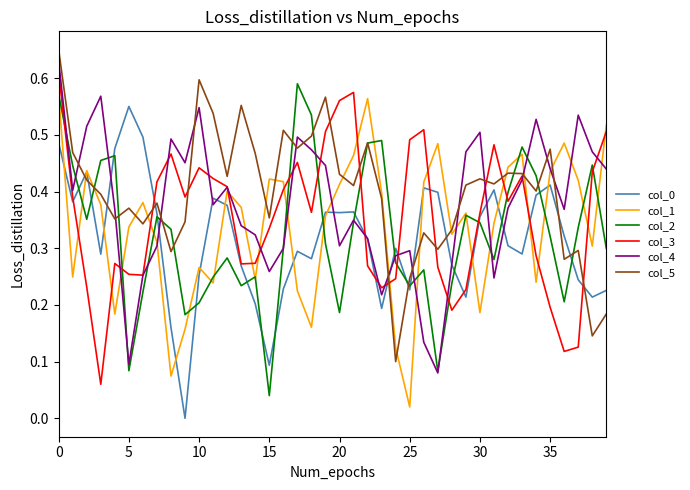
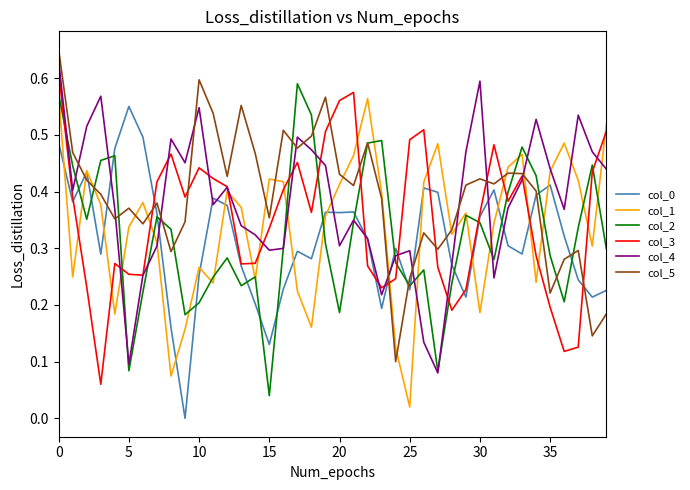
col_0, 15: 0.09 -> 0.13
col_4, 15: 0.26 -> 0.30
col_4, 30: 0.50 -> 0.59
col_2, 35: 0.32 -> 0.29
col_5, 35: 0.47 -> 0.22
